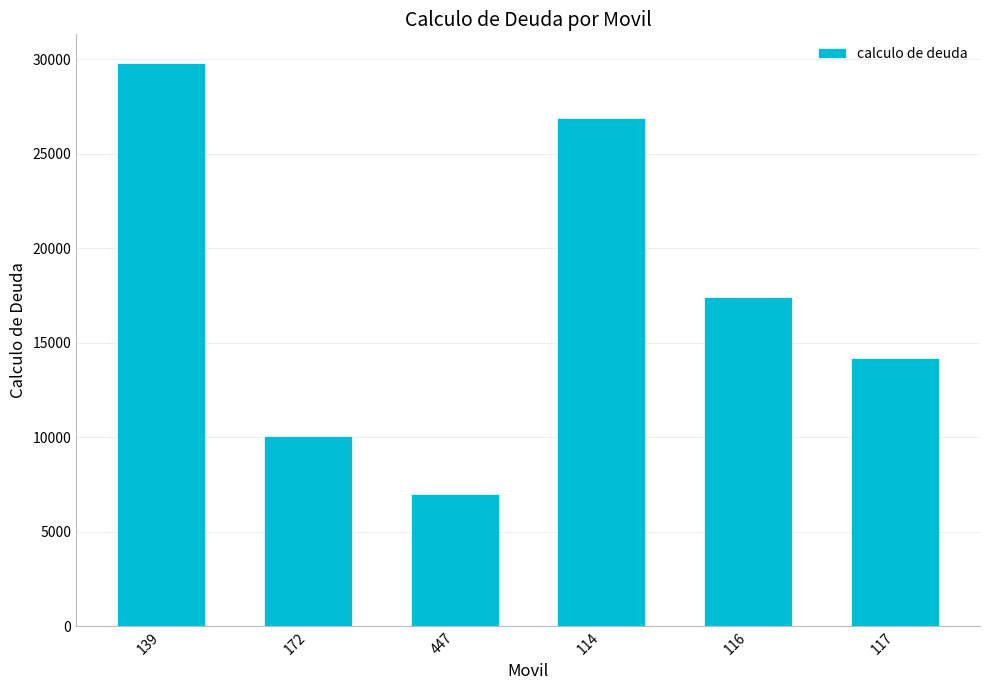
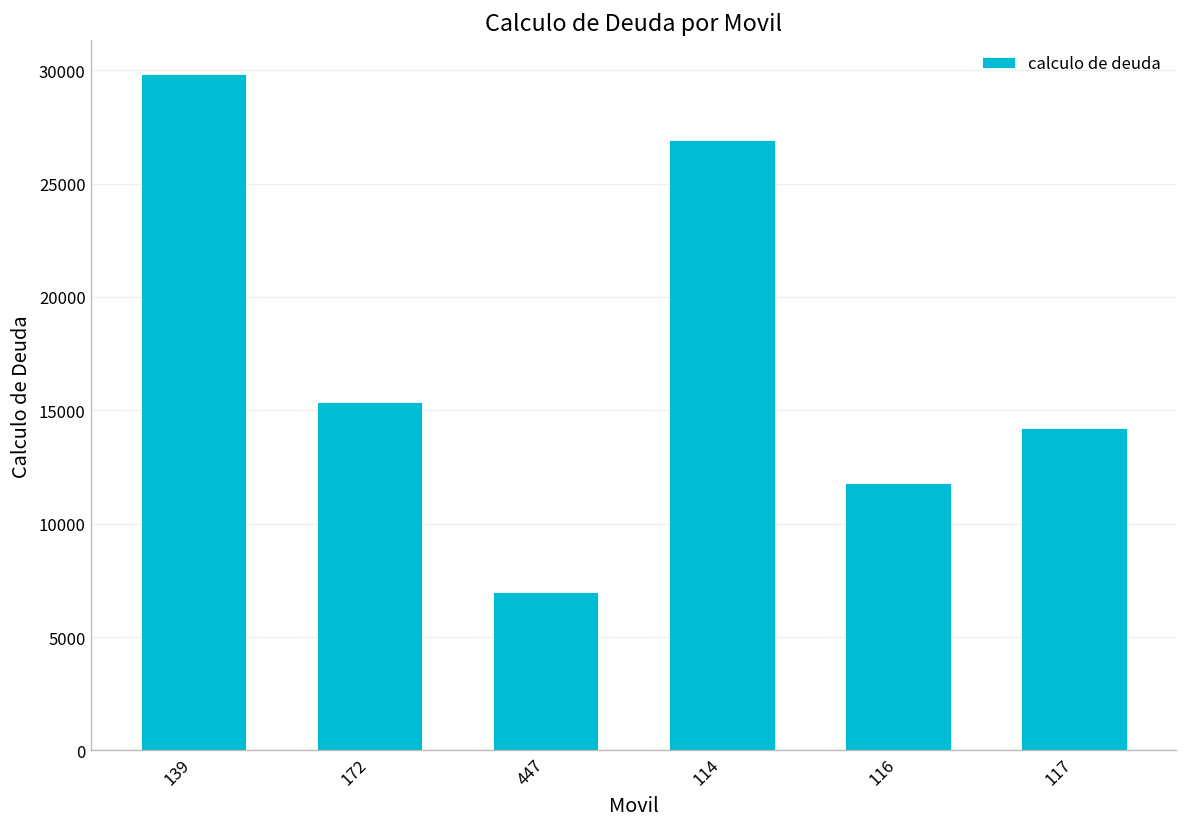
172: 10100 -> 15400
116: 17400 -> 11800
